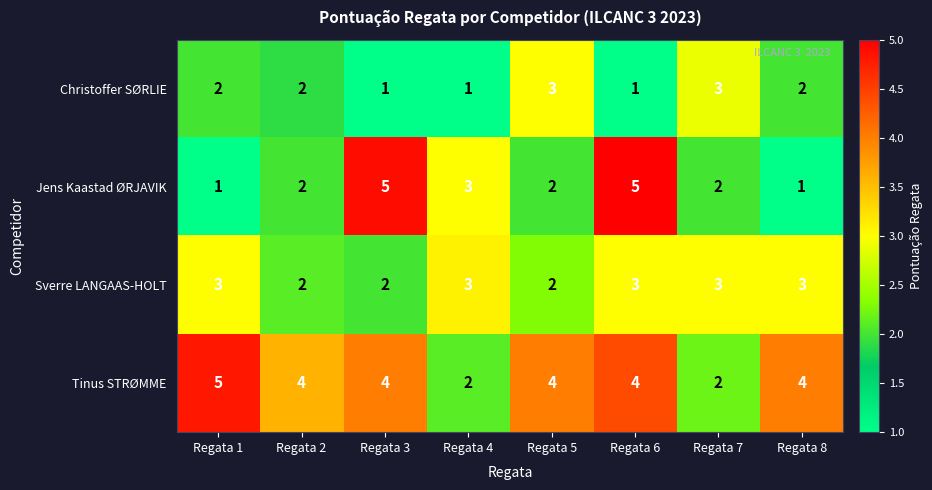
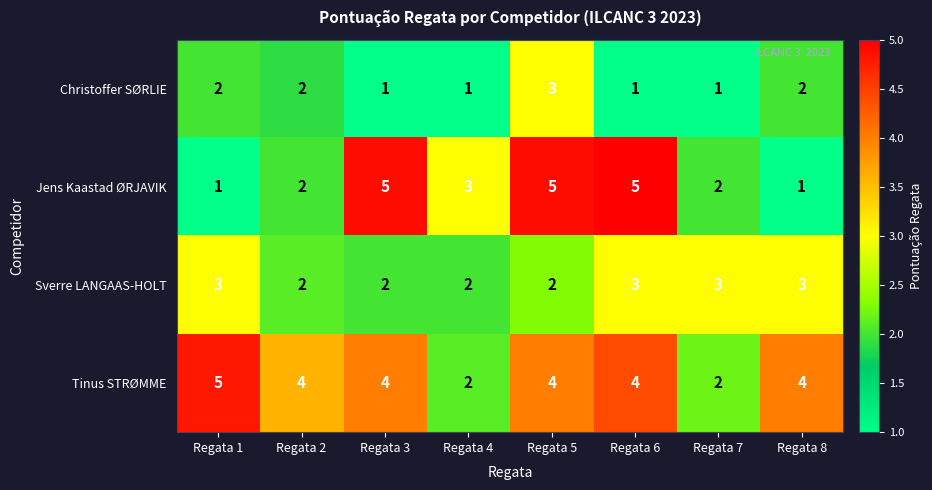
Christoffer SØRLIE, Regata 7: 3 -> 1
Jens Kaastad ØRJAVIK, Regata 5: 2 -> 5
Sverre LANGAAS-HOLT, Regata 4: 3 -> 2
